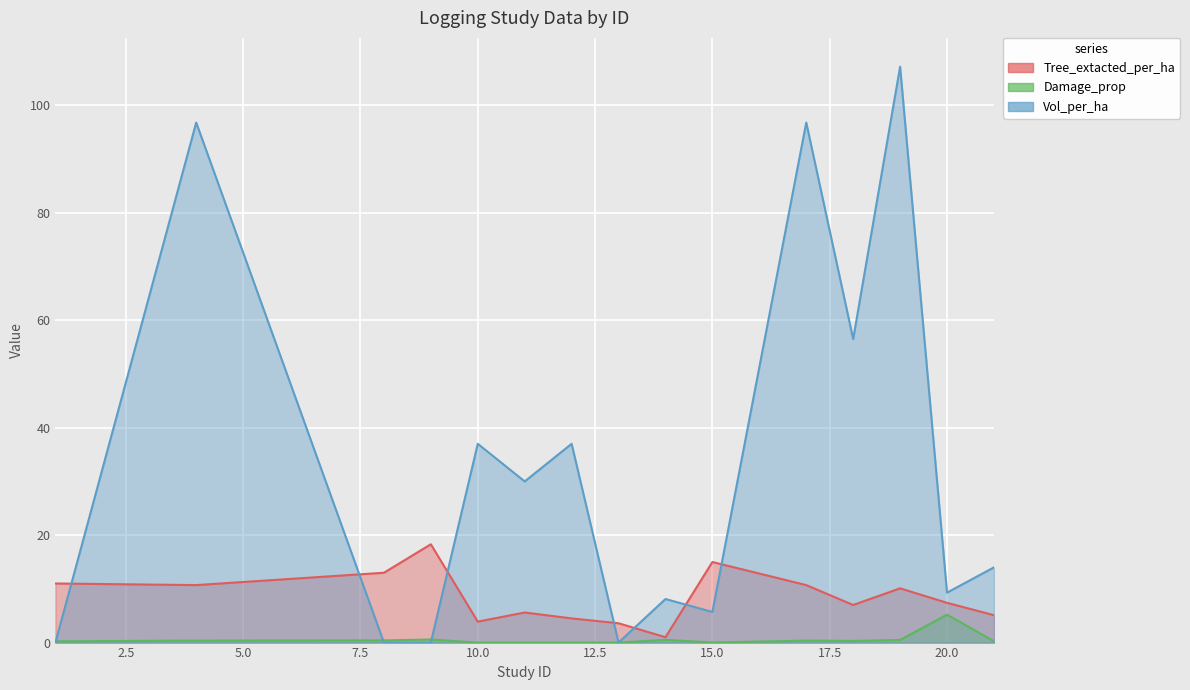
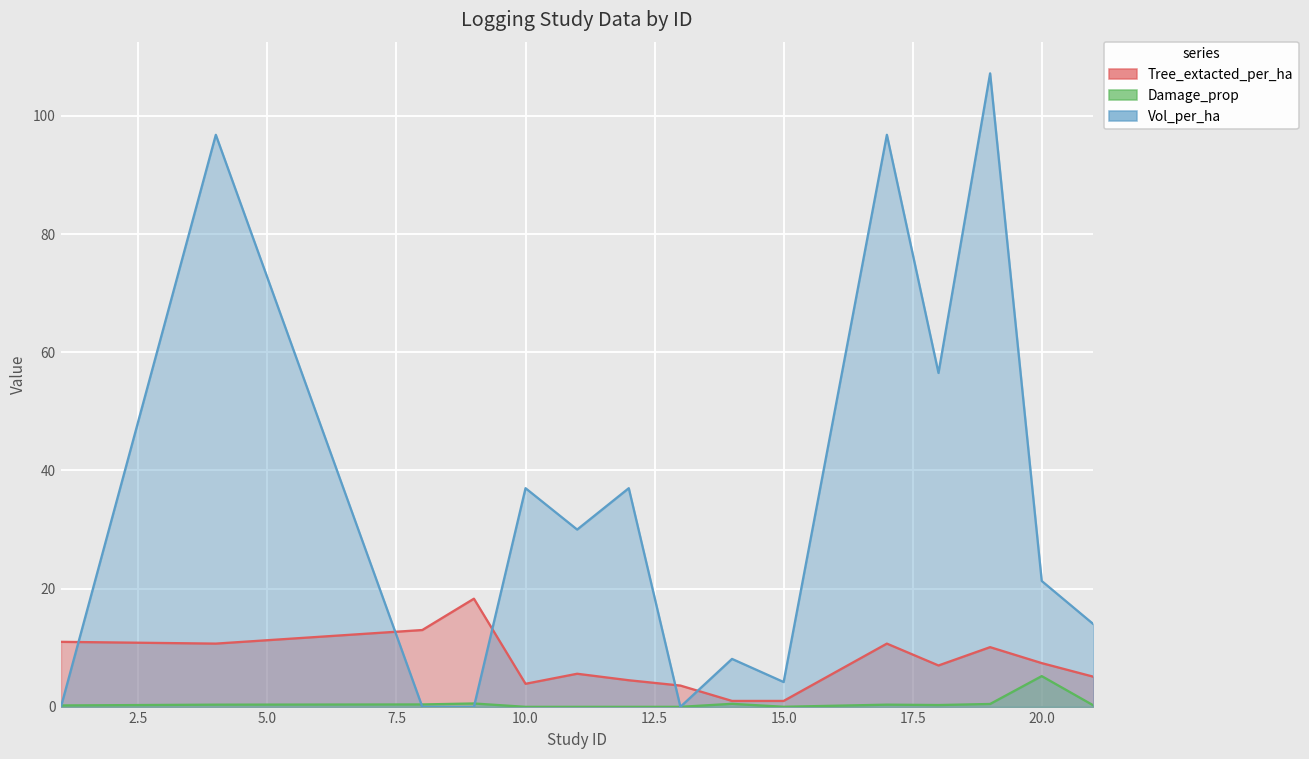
Tree_extacted_per_ha, 15.0: 15 -> 1
Vol_per_ha, 15.0: 6 -> 4
Vol_per_ha, 20.0: 9 -> 21
